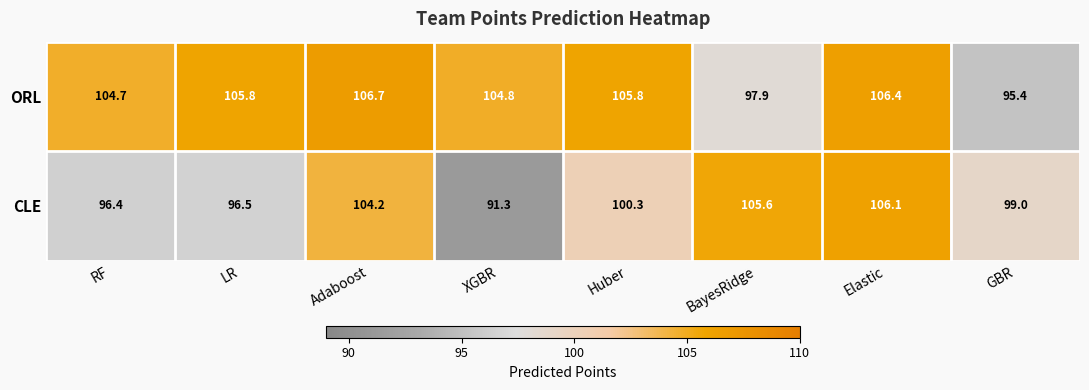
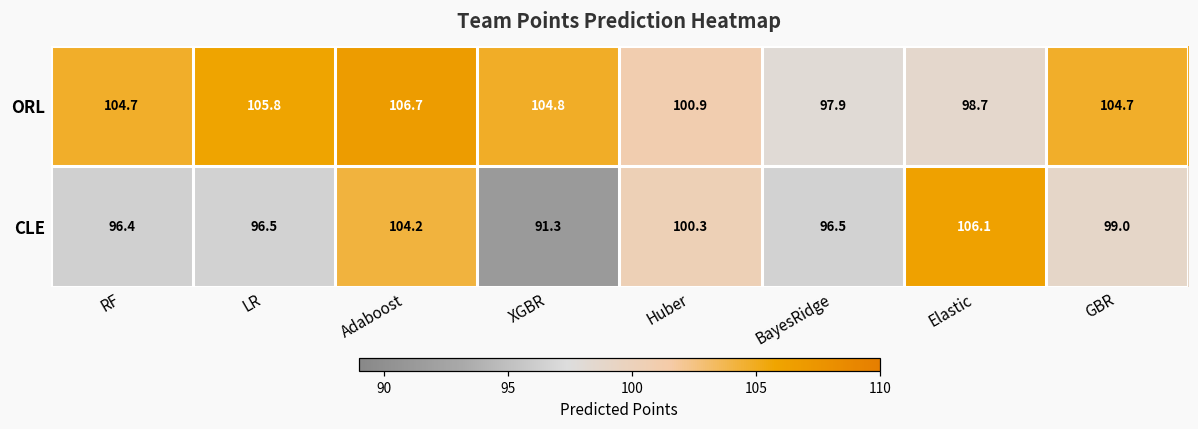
ORL, Huber: 105.8 -> 100.9
ORL, Elastic: 106.4 -> 98.7
ORL, GBR: 95.4 -> 104.7
CLE, BayesRidge: 105.6 -> 96.5
